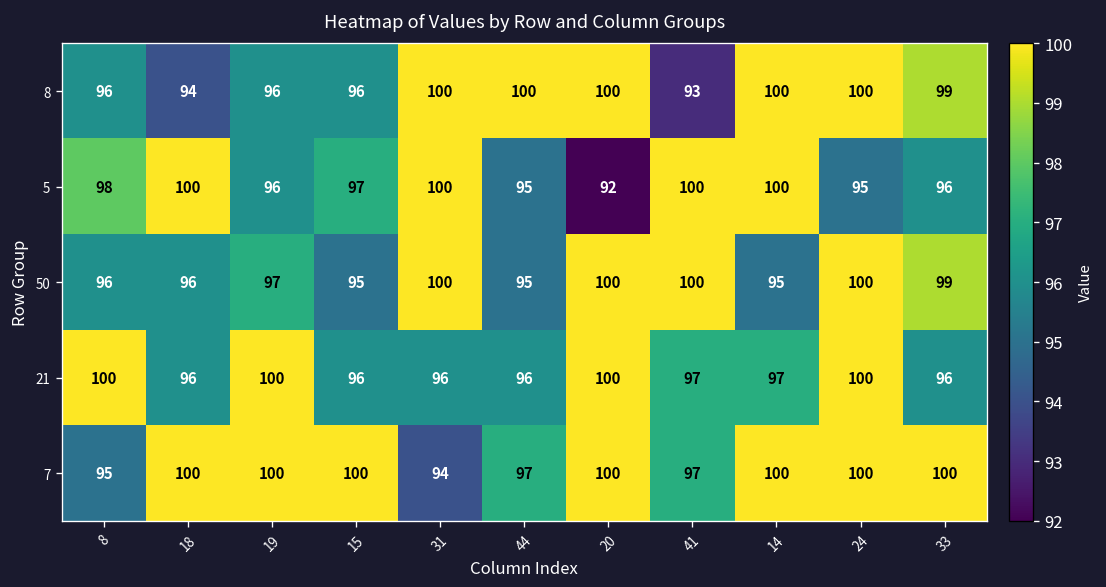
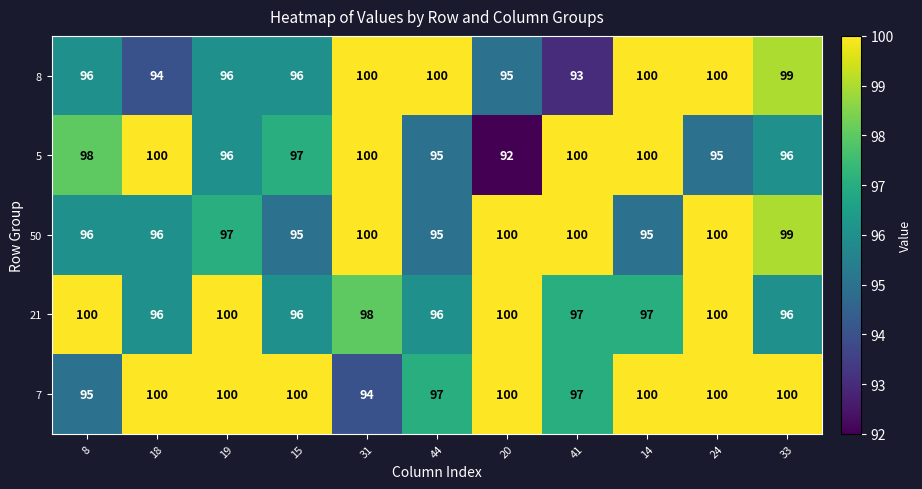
8, 20: 100 -> 95
21, 31: 96 -> 98
